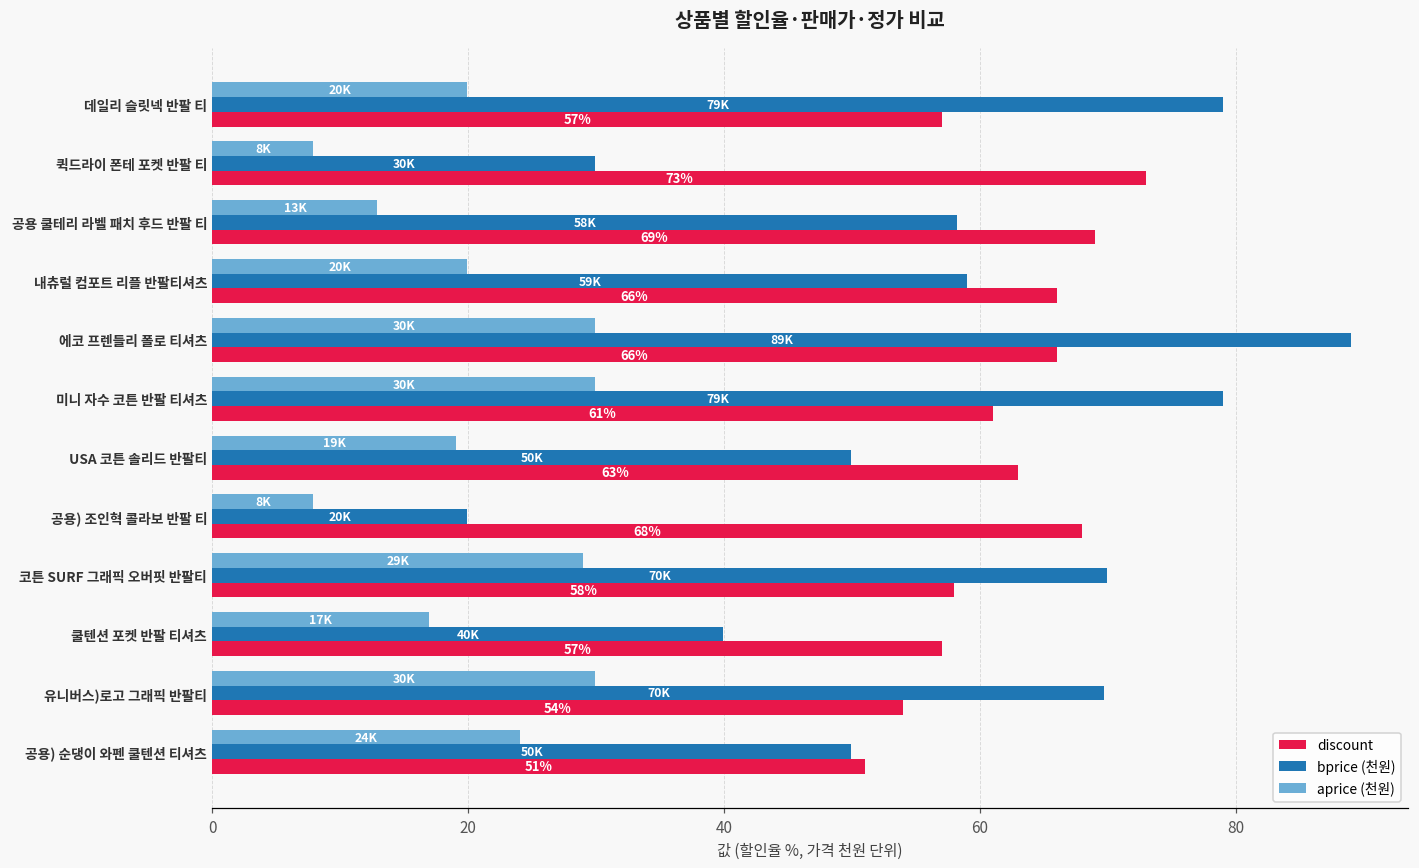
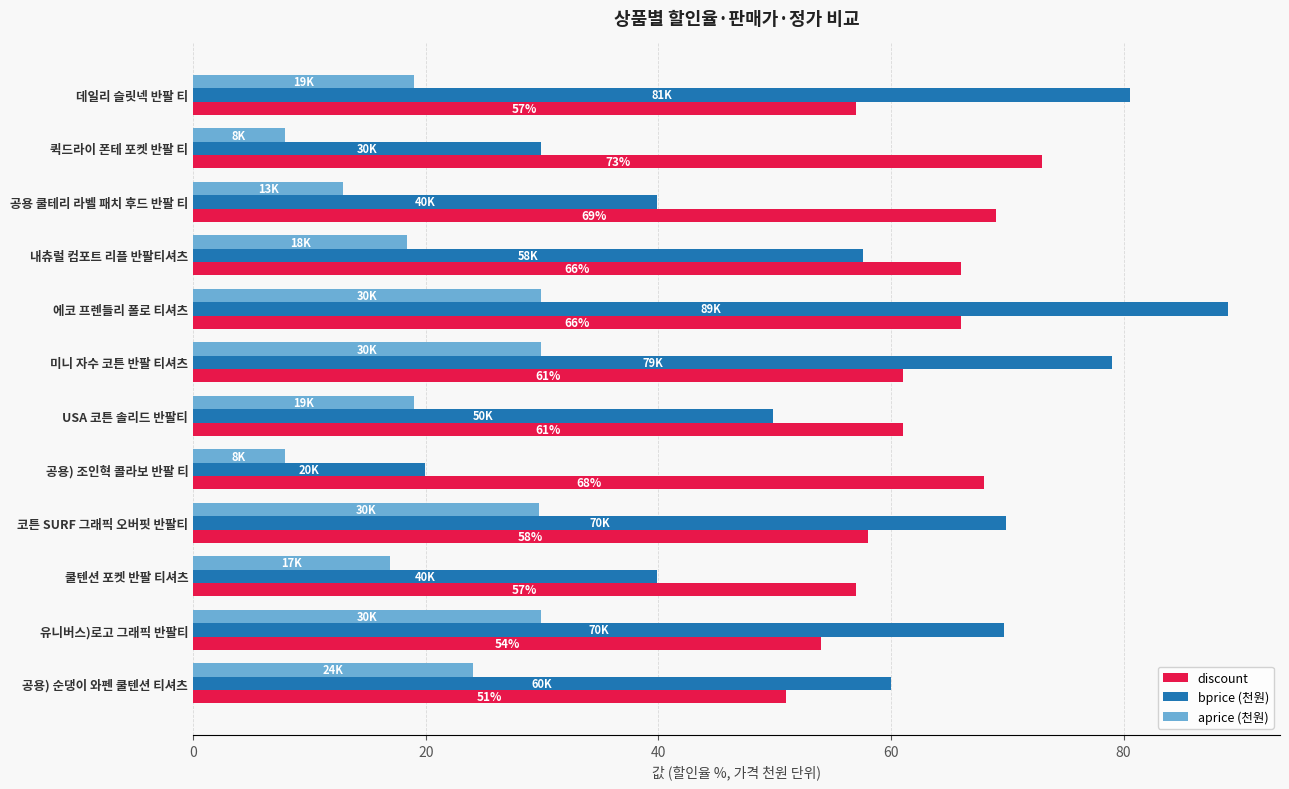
aprice (천원), 데일리 슬릿넥 반팔 티: 20K -> 19K
bprice (천원), 데일리 슬릿넥 반팔 티: 79K -> 81K
bprice (천원), 공용 쿨테리 라벨 패치 후드 반팔 티: 58K -> 40K
aprice (천원), 내츄럴 컴포트 리플 반팔티셔츠: 20K -> 18K
bprice (천원), 내츄럴 컴포트 리플 반팔티셔츠: 59K -> 58K
discount, USA 코튼 솔리드 반팔티: 63% -> 61%
aprice (천원), 코튼 SURF 그래픽 오버핏 반팔티: 29K -> 30K
bprice (천원), 공용) 순댕이 와펜 쿨텐션 티셔츠: 50K -> 60K
